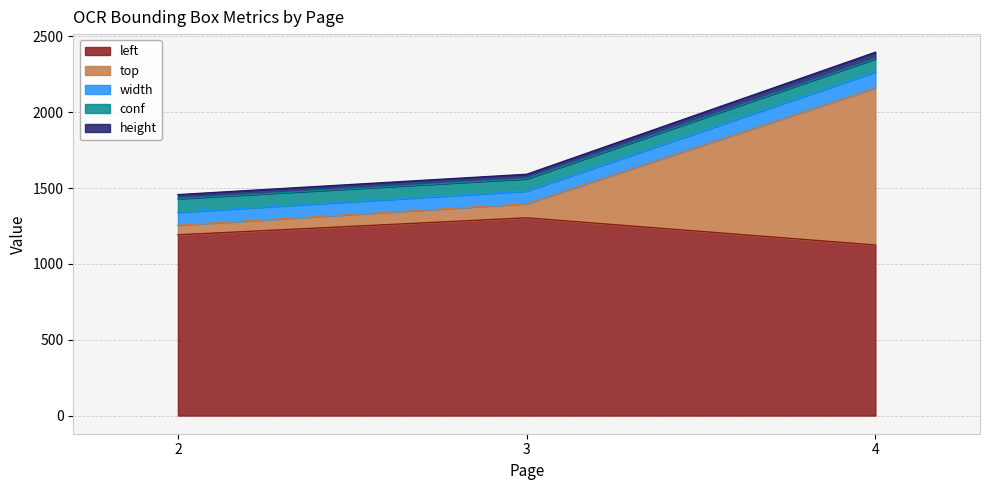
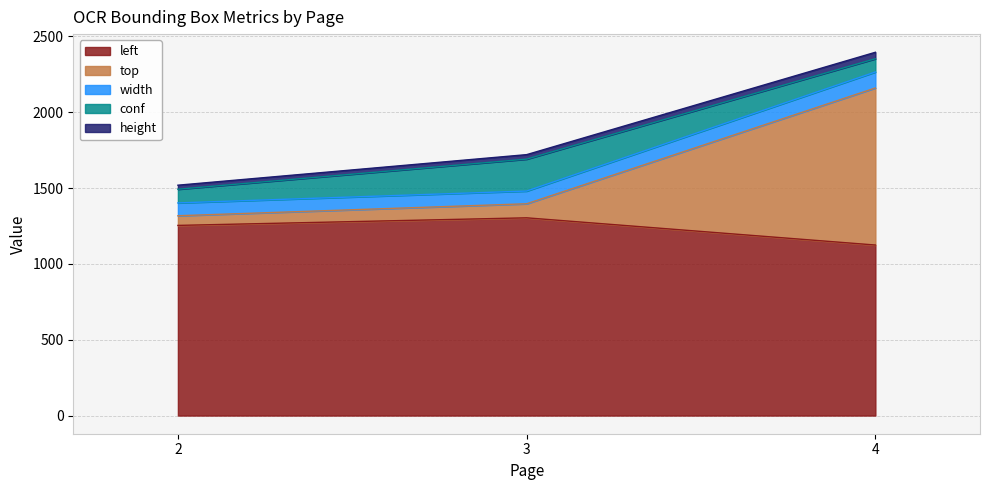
left, 2: 1190 -> 1250
conf, 3: 80 -> 210
